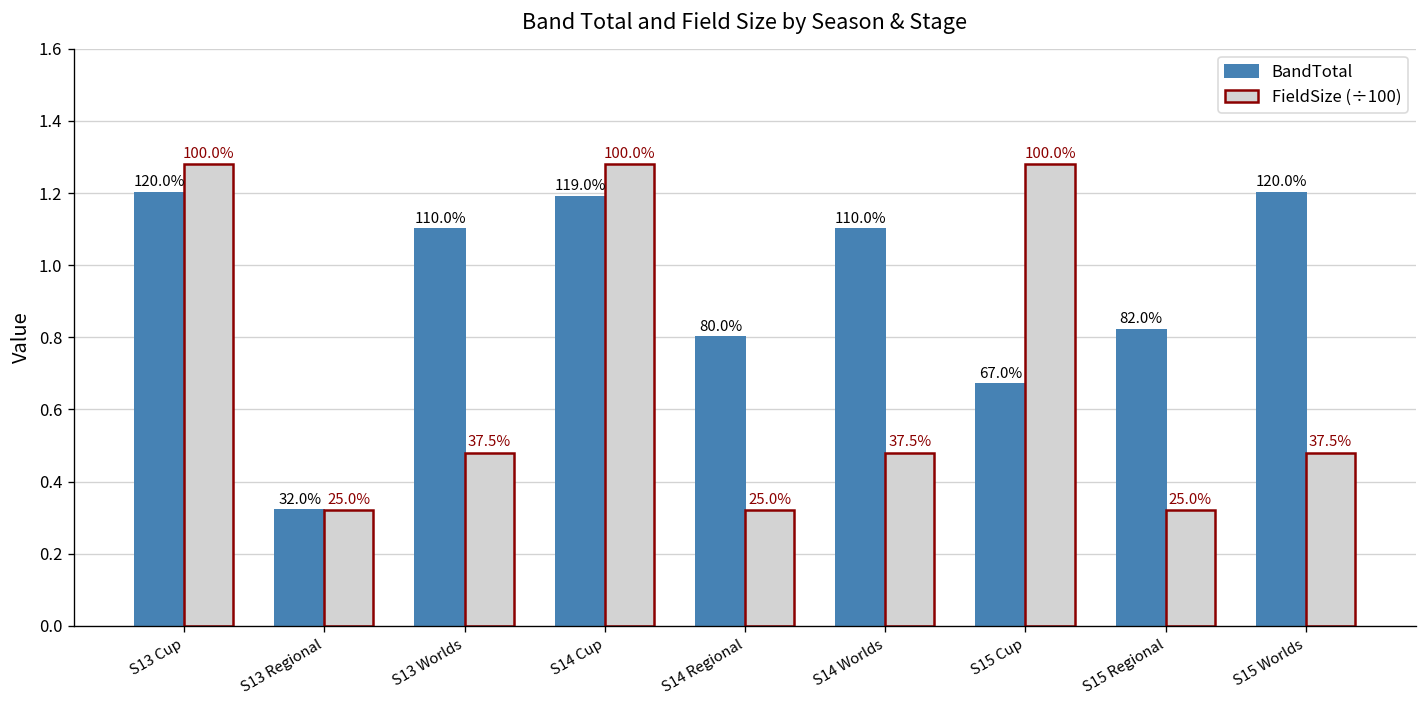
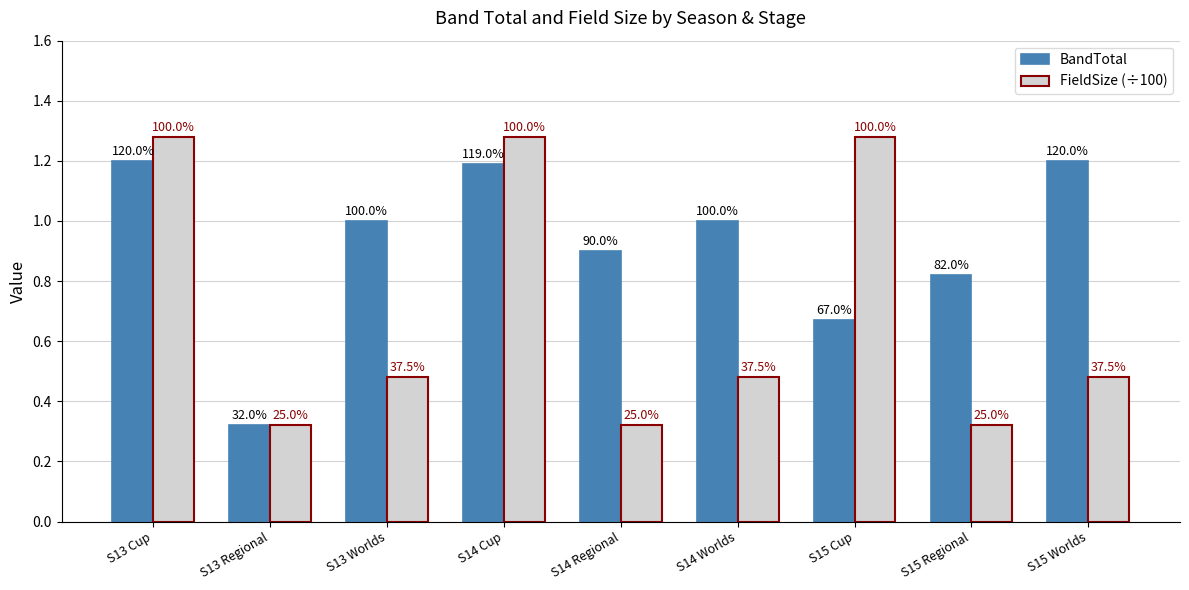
BandTotal, S13 Worlds: 110.0% -> 100.0%
BandTotal, S14 Regional: 80.0% -> 90.0%
BandTotal, S14 Worlds: 110.0% -> 100.0%
